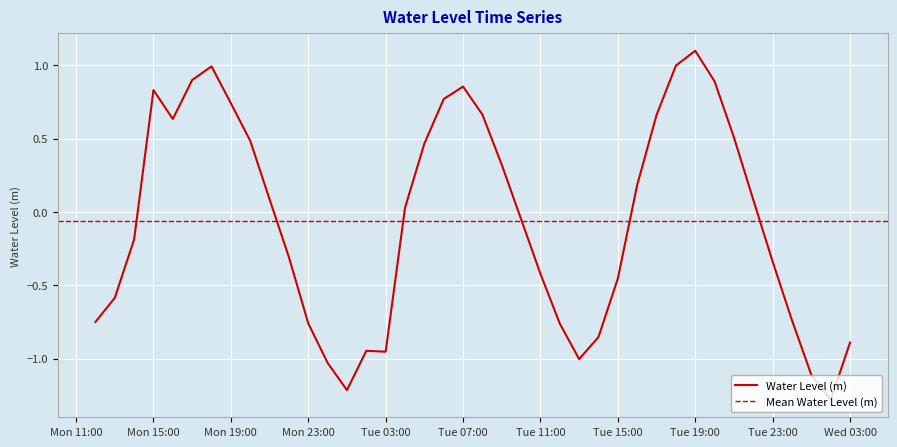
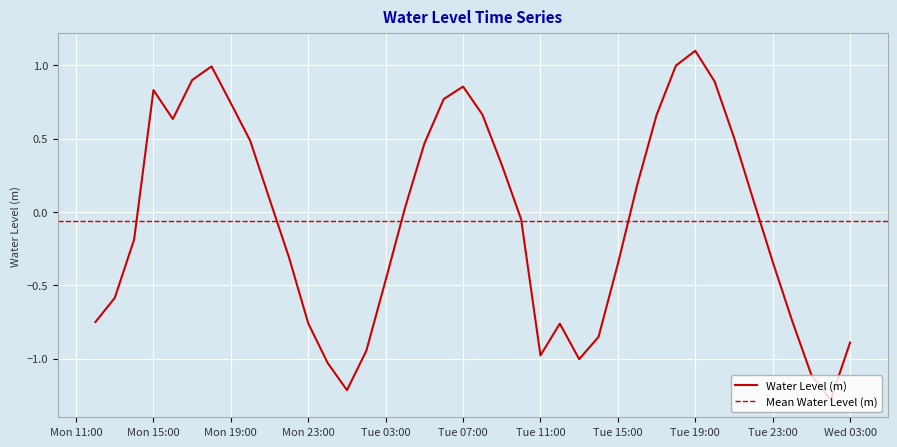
Tue 03:00: -0.95 -> -0.47
Tue 11:00: -0.42 -> -0.98
Tue 15:00: -0.45 -> -0.35
